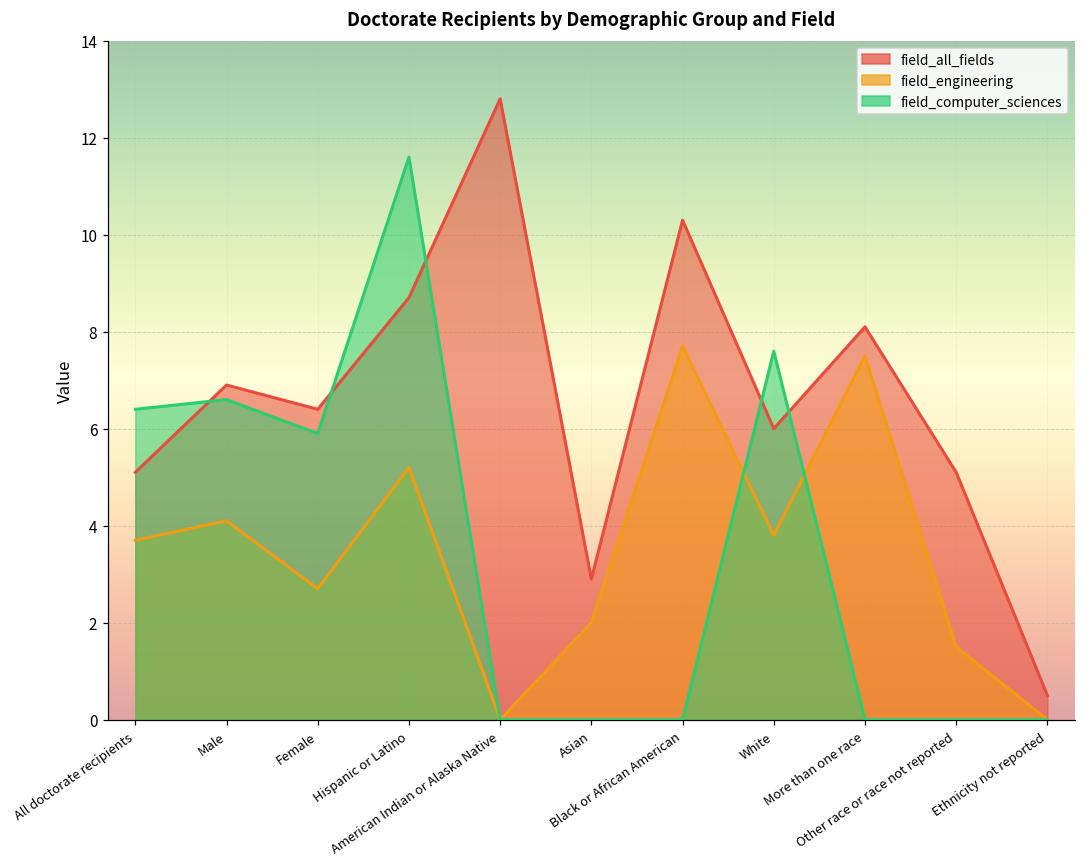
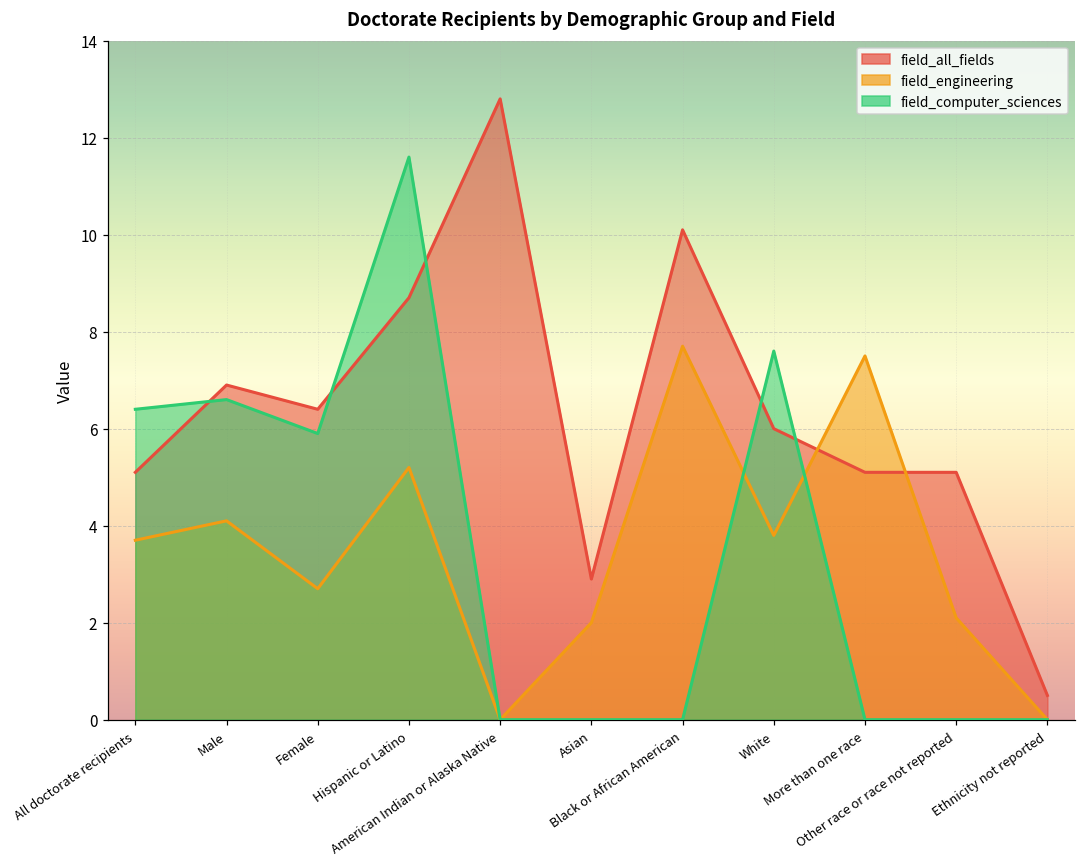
field_all_fields, Black or African American: 10.3 -> 10.1
field_all_fields, More than one race: 8.1 -> 5.1
field_engineering, Other race or race not reported: 1.5 -> 2.1
